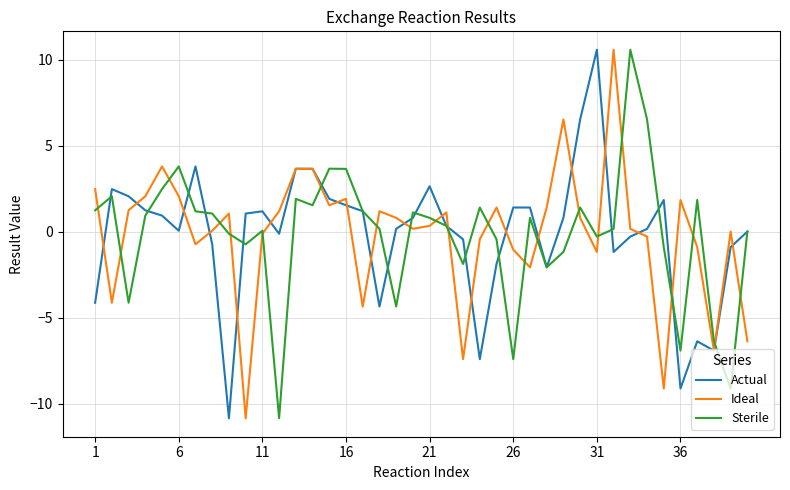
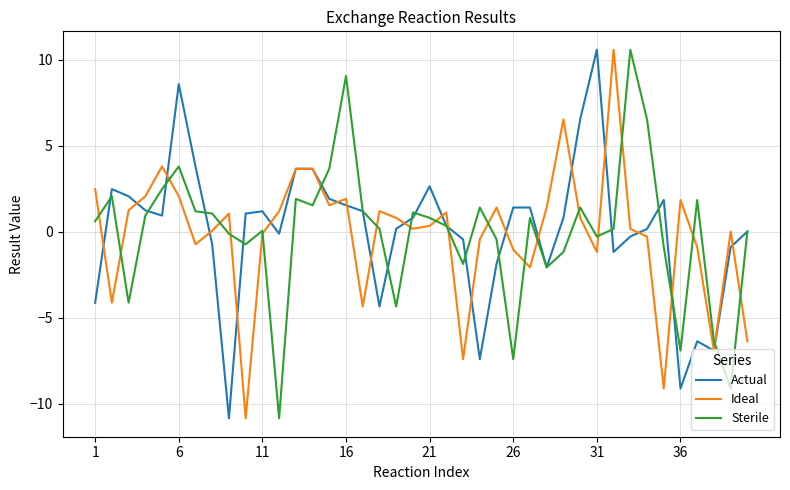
Sterile, 1: 1.2 -> 0.6
Actual, 6: 0.0 -> 8.6
Sterile, 16: 3.6 -> 9.0
